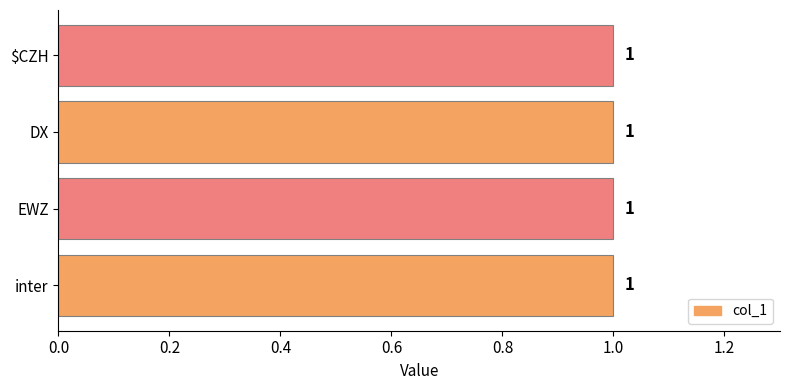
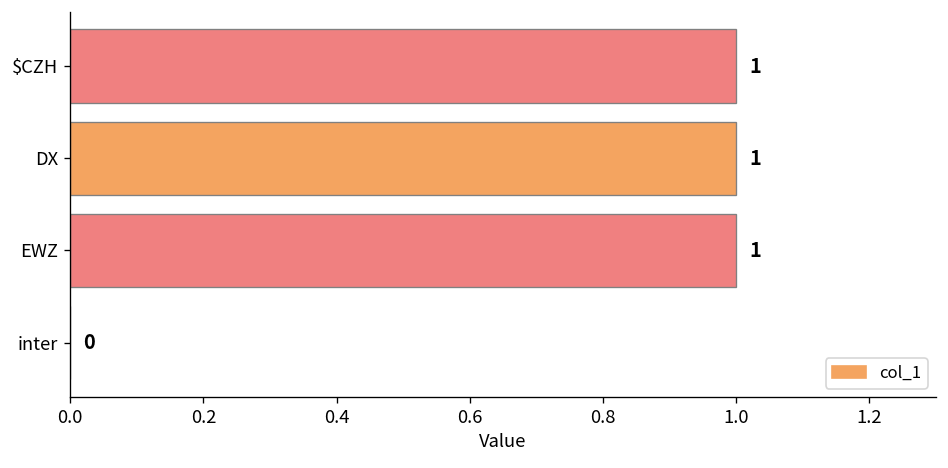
inter: 1 -> 0
